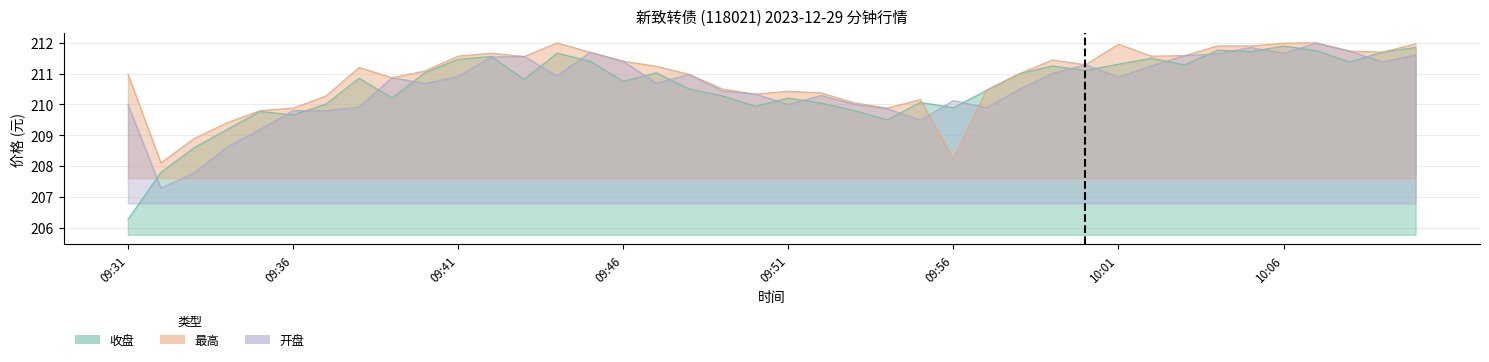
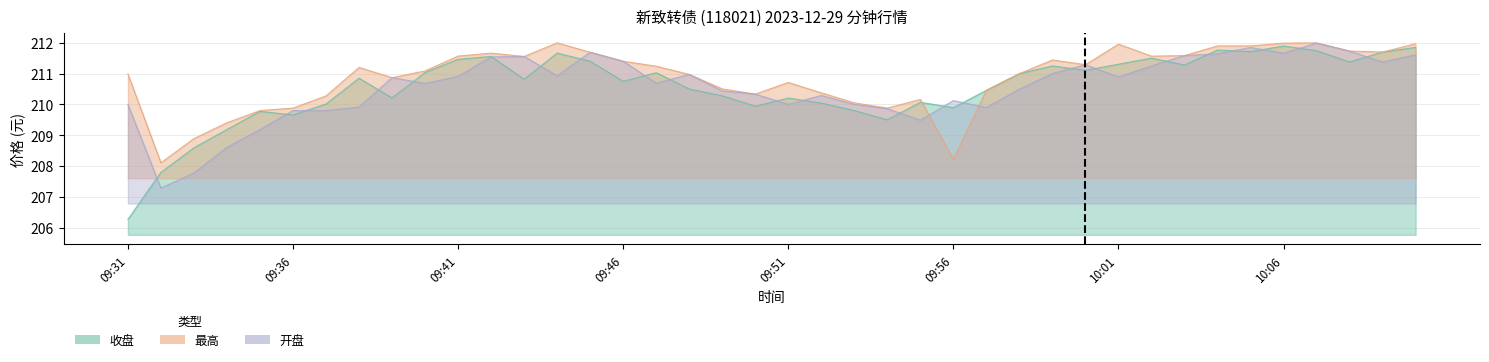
最高, 09:51: 210.4 -> 210.7
